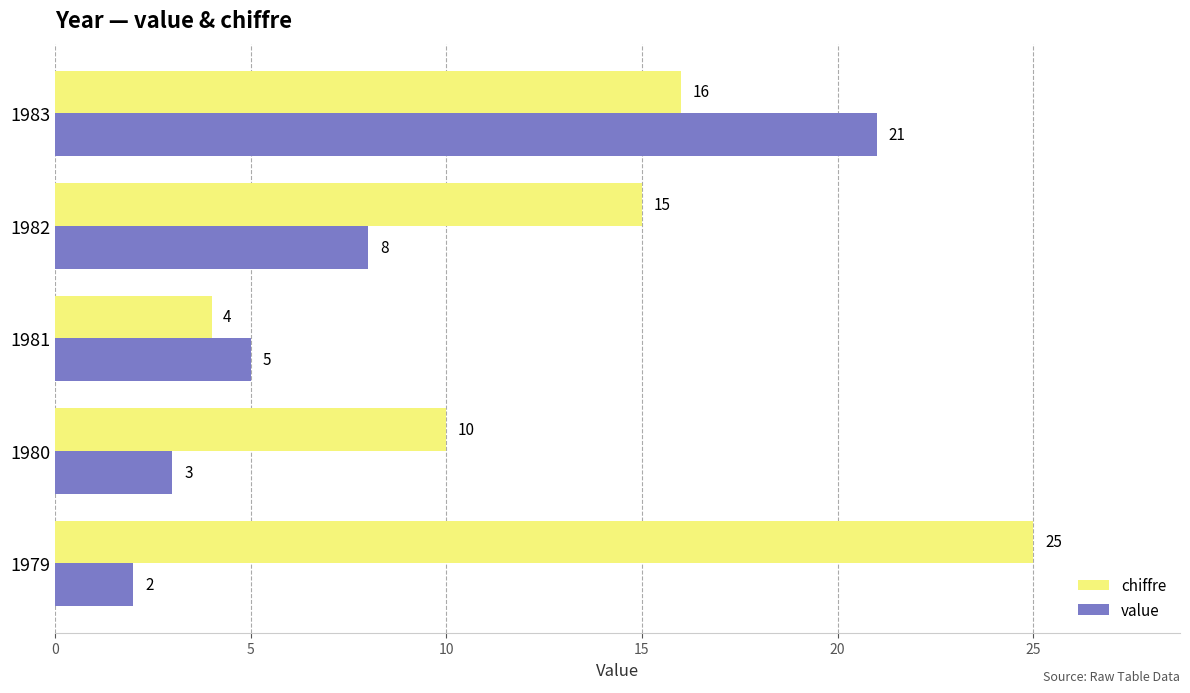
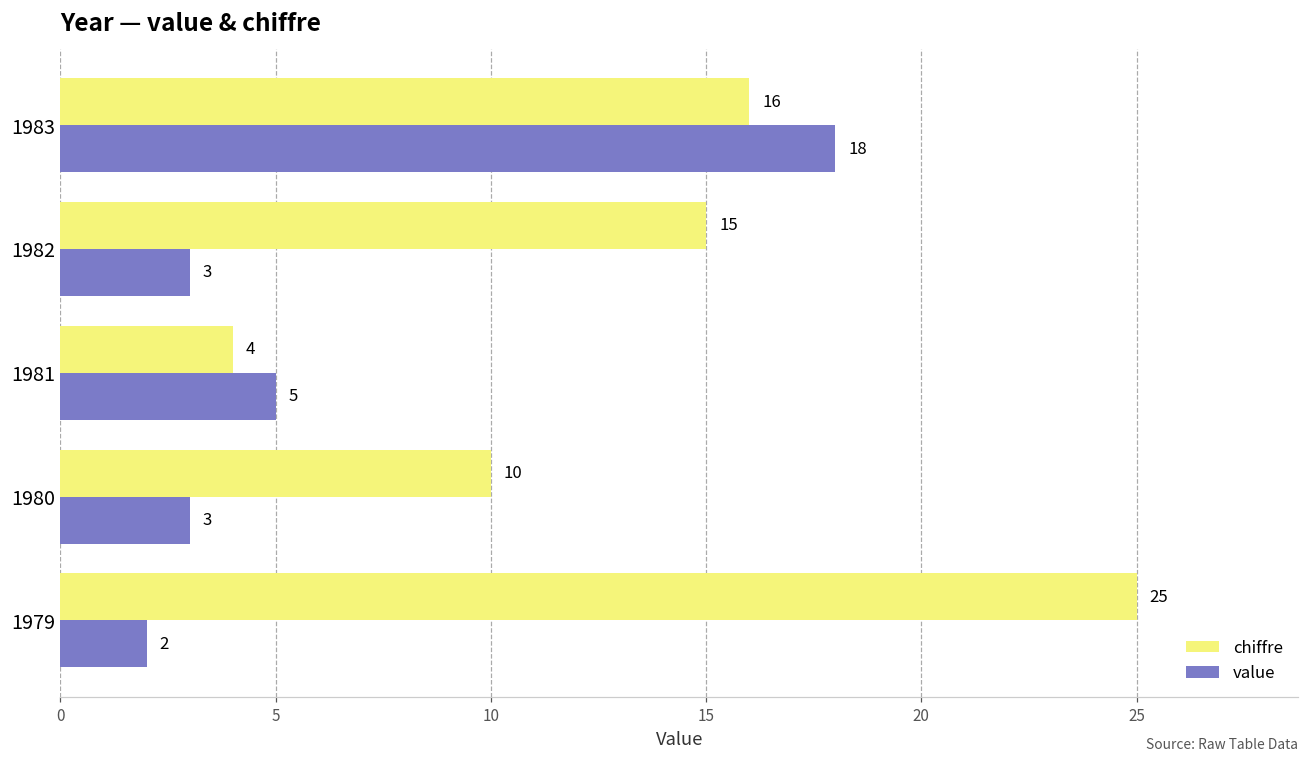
value, 1983: 21 -> 18
value, 1982: 8 -> 3
